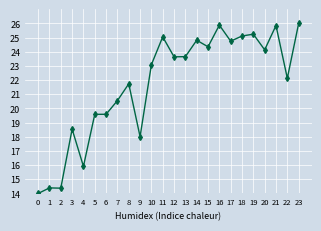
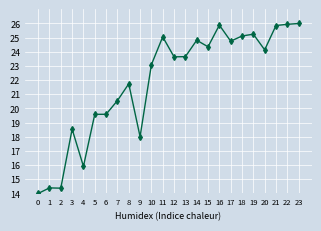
22: 22.1 -> 25.9
